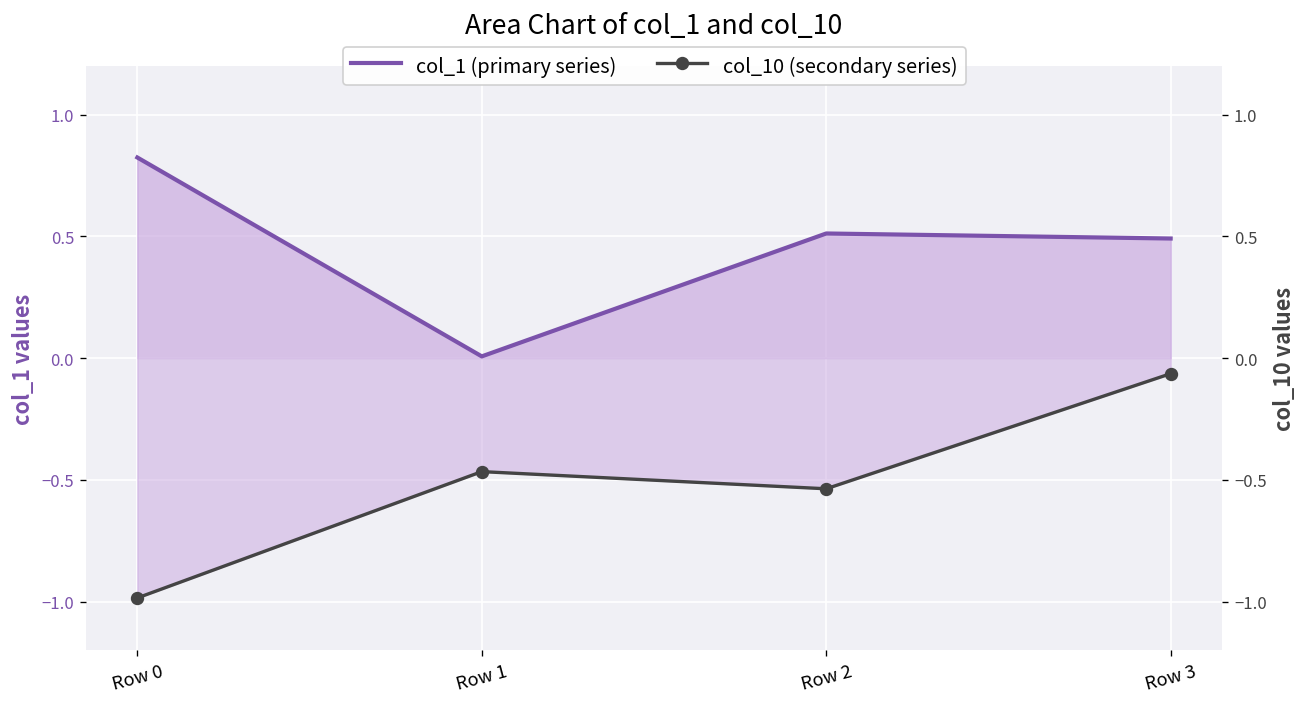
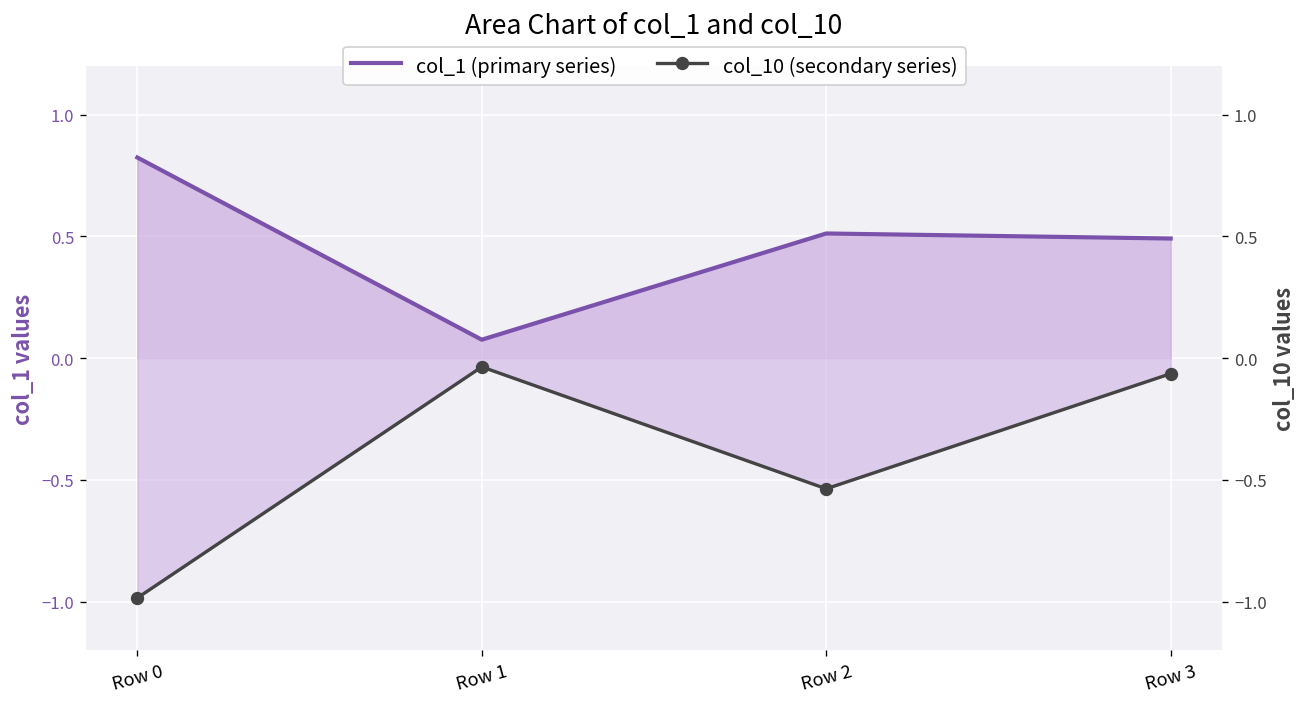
col_1 (primary series), Row 1: 0.01 -> 0.08
col_10 (secondary series), Row 1: -0.47 -> -0.04
